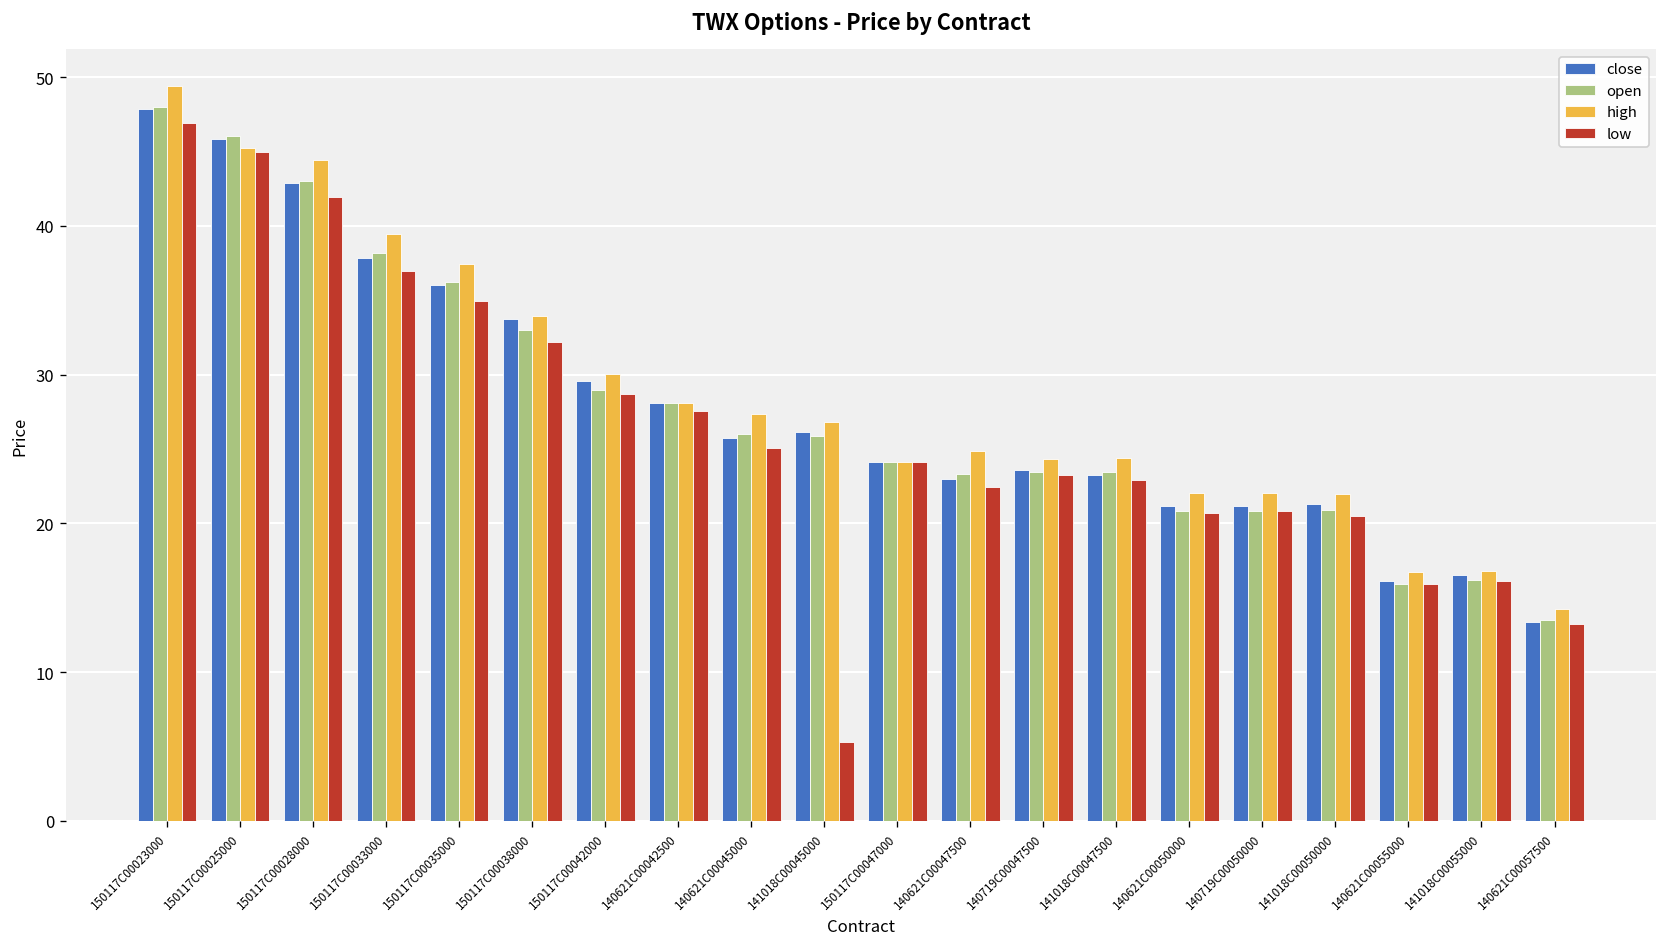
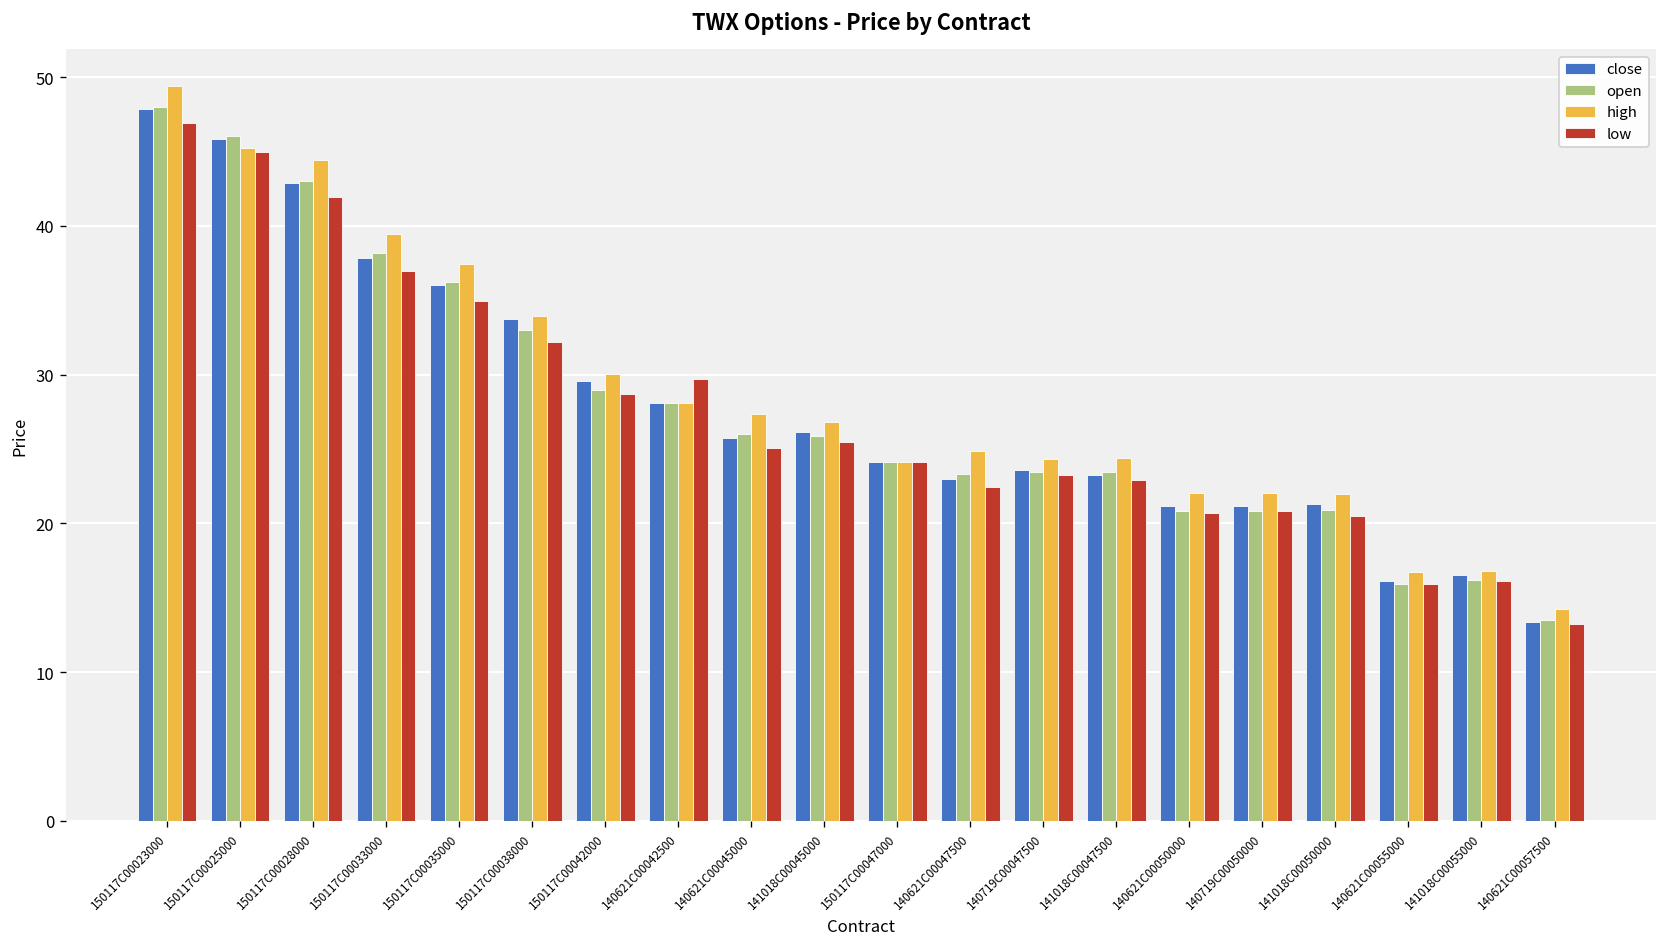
low, 140621C00042500: 27.6 -> 29.7
low, 141018C00045000: 5.3 -> 25.5
